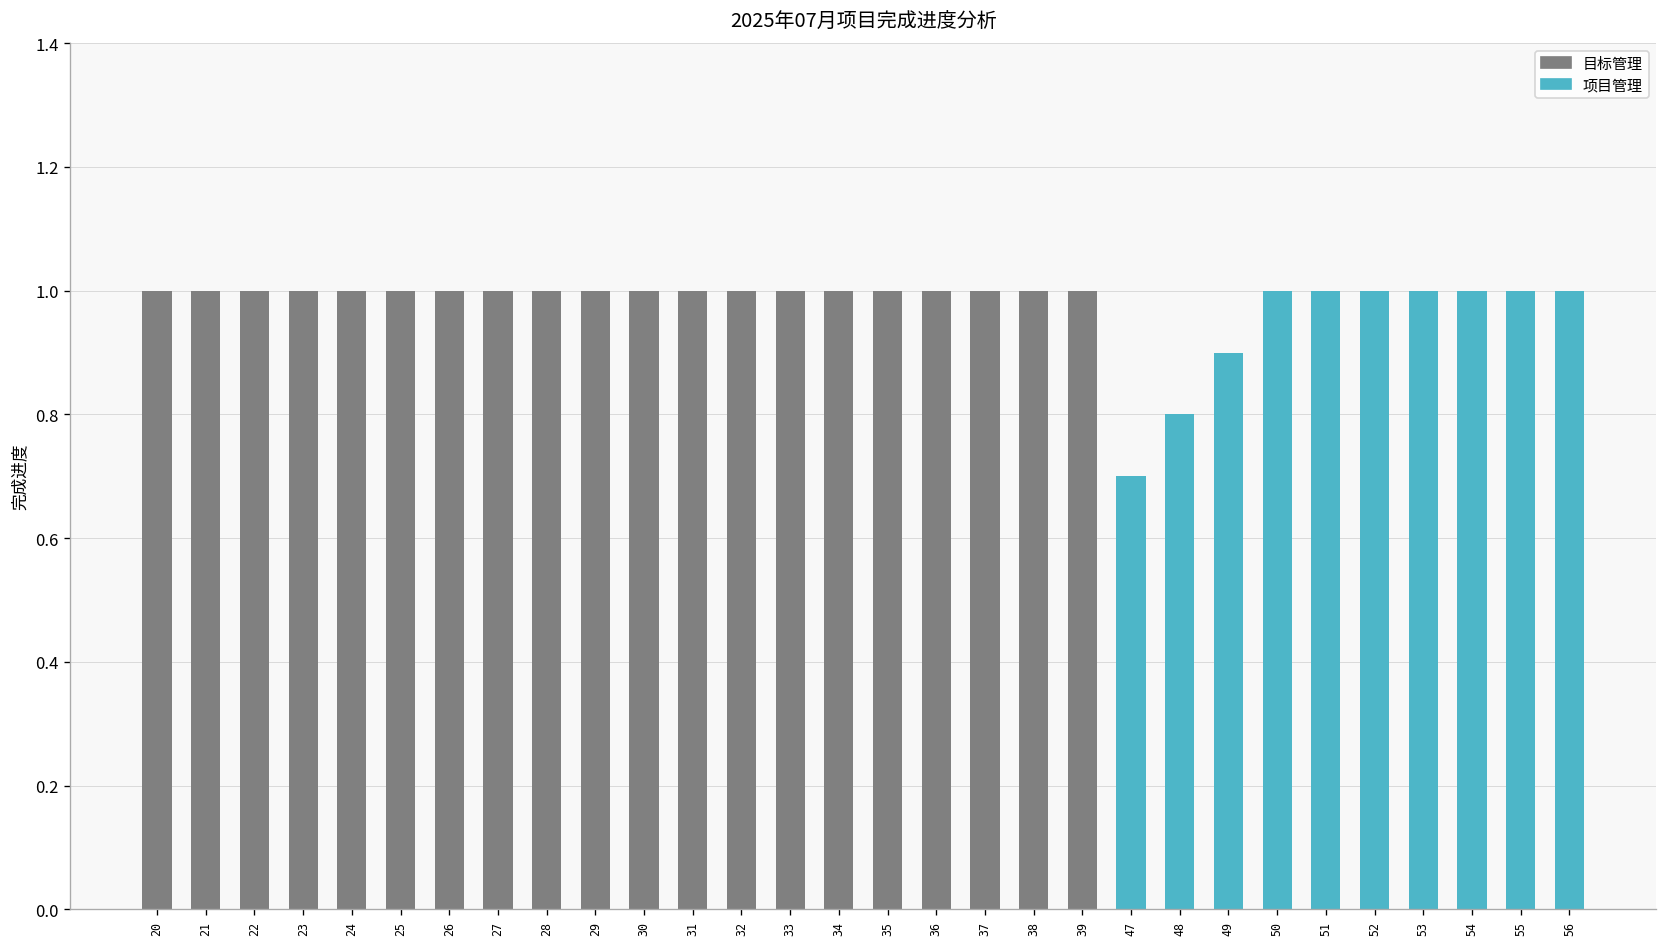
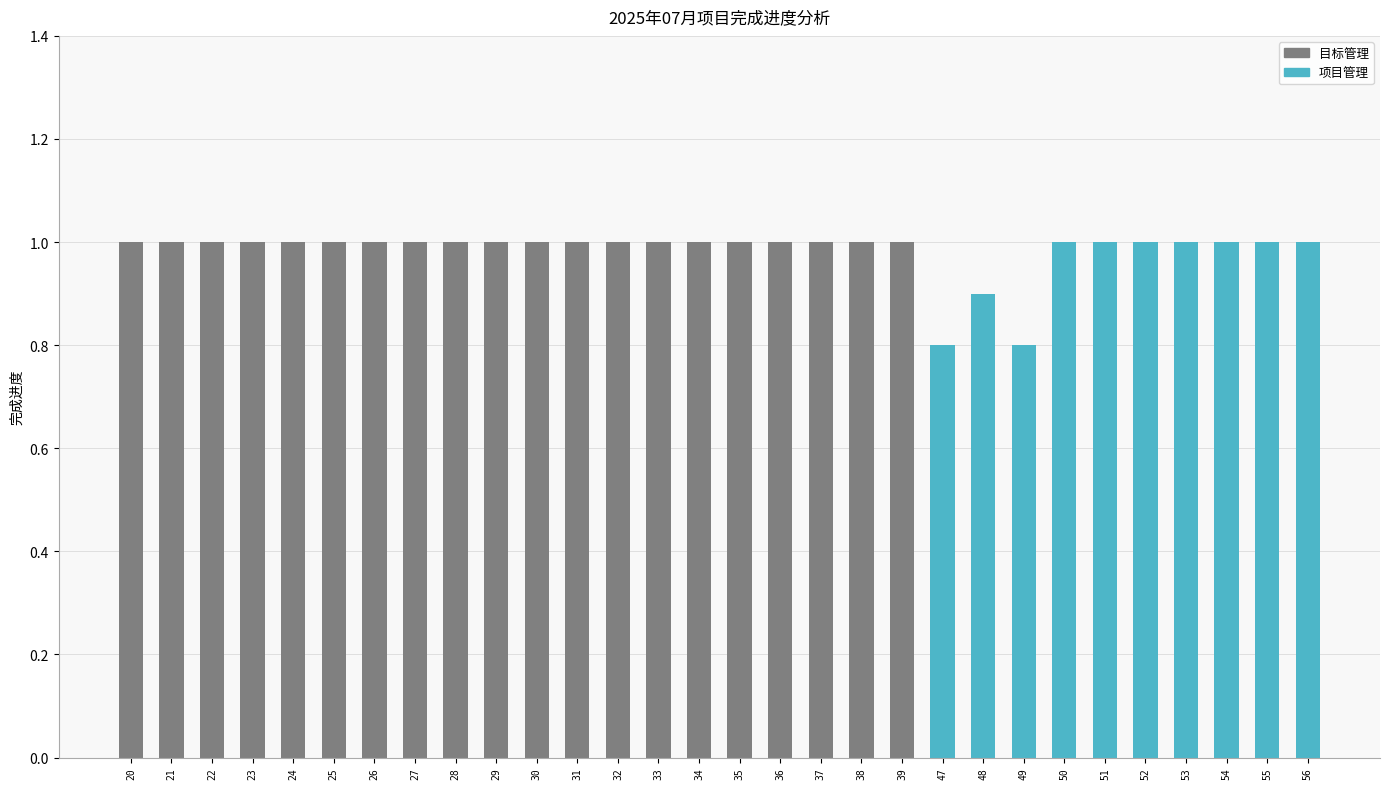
项目管理, 47: 0.7 -> 0.8
项目管理, 48: 0.8 -> 0.9
项目管理, 49: 0.9 -> 0.8
